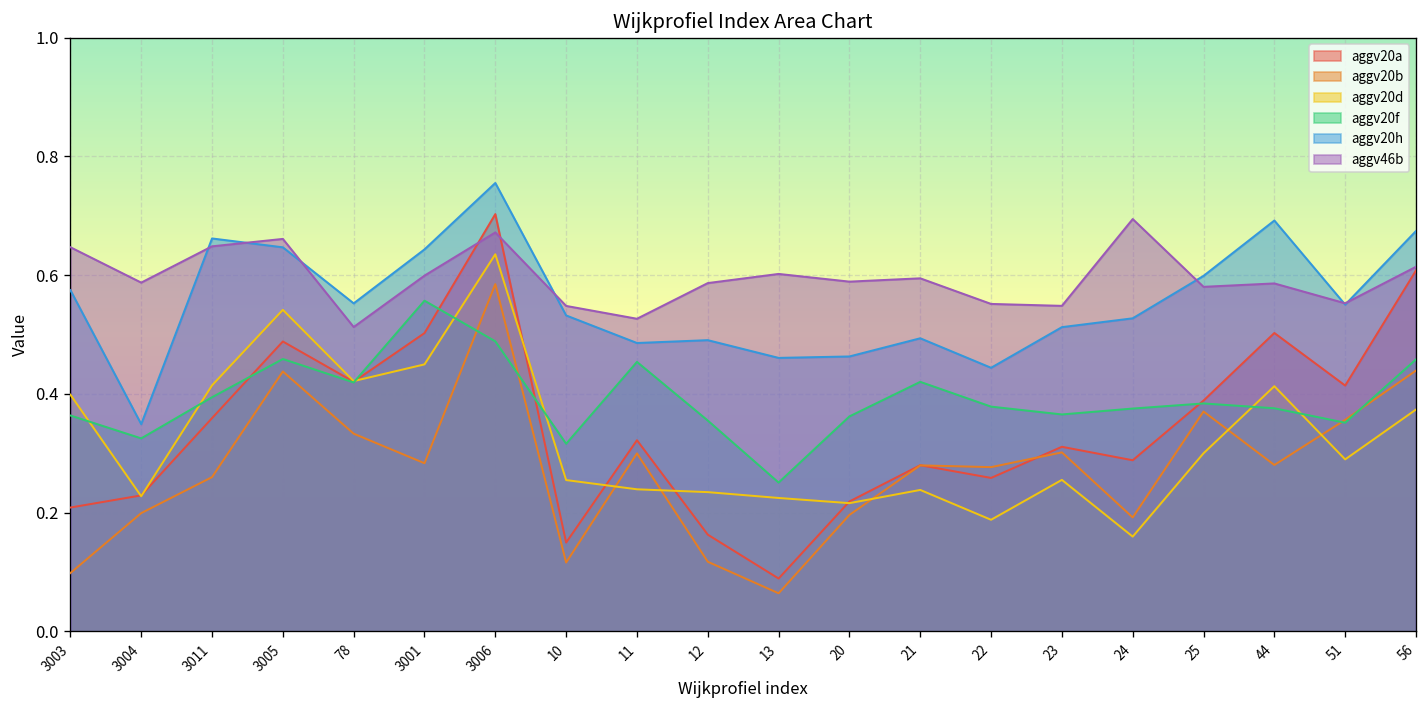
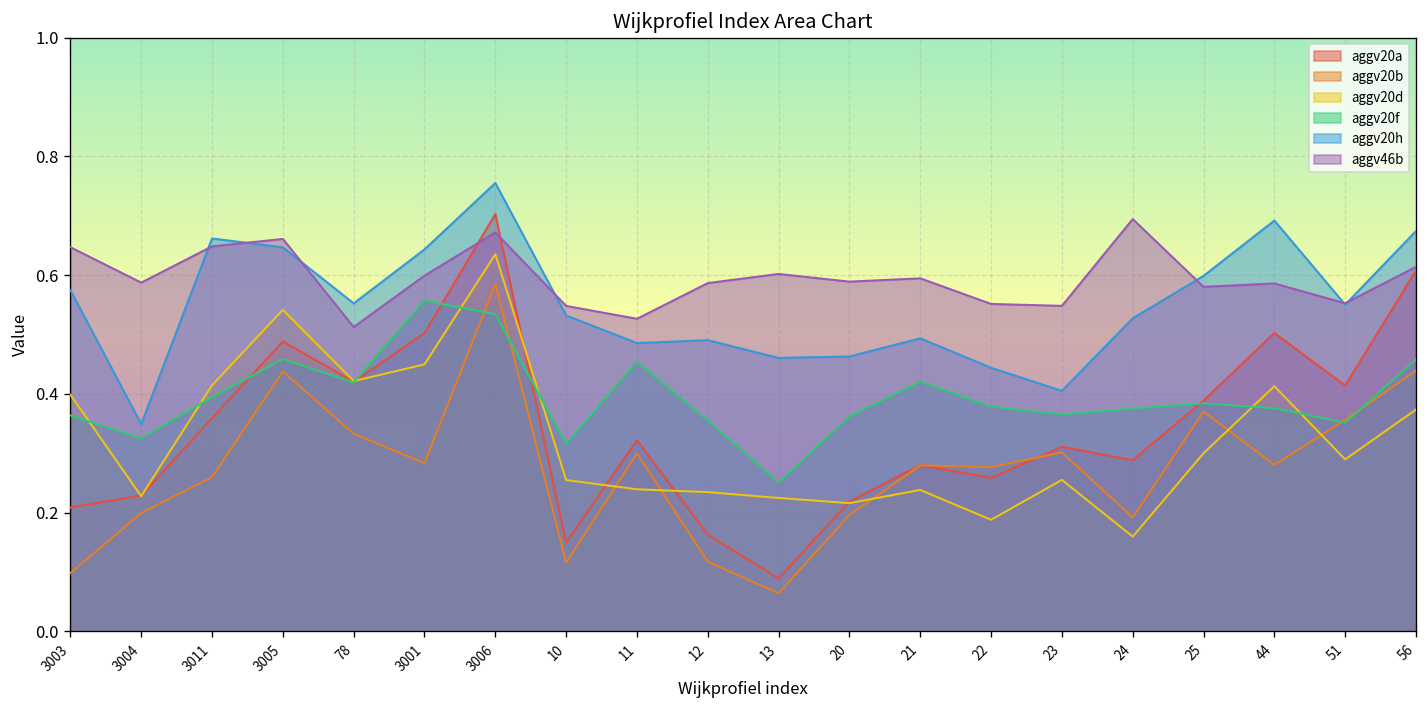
aggv20f, 3006: 0.49 -> 0.53
aggv20h, 23: 0.51 -> 0.41
